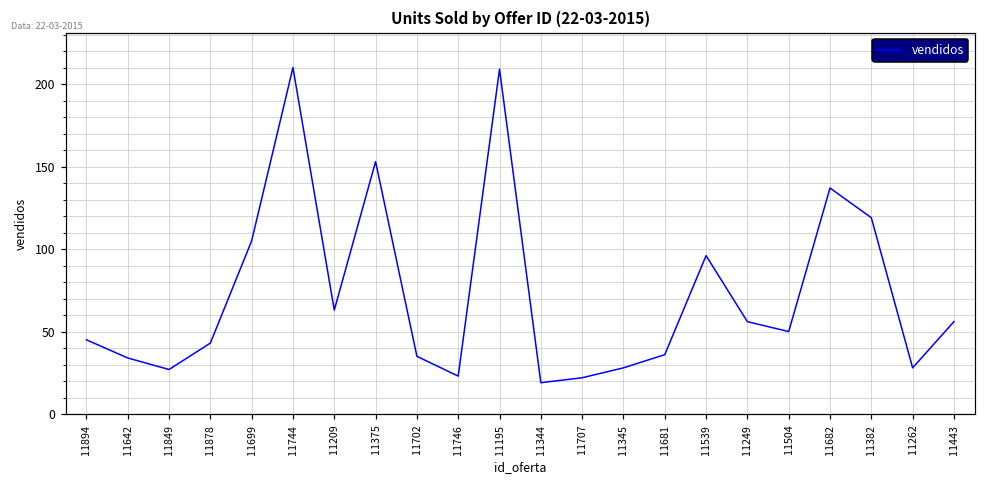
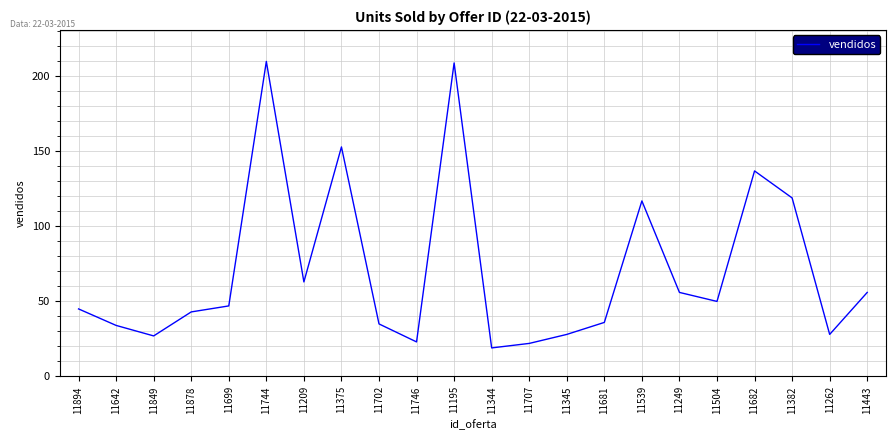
11699: 105 -> 47
11539: 96 -> 117
